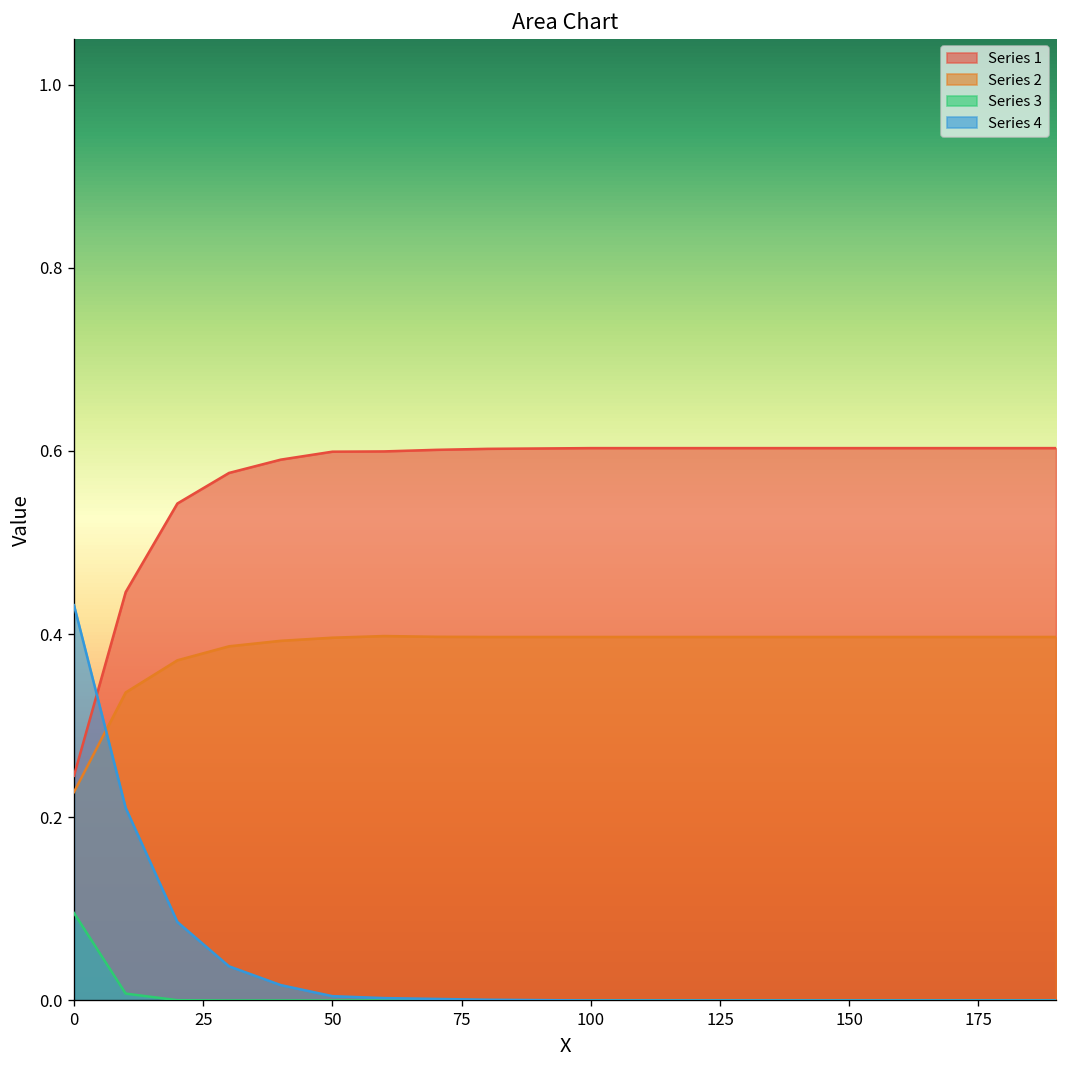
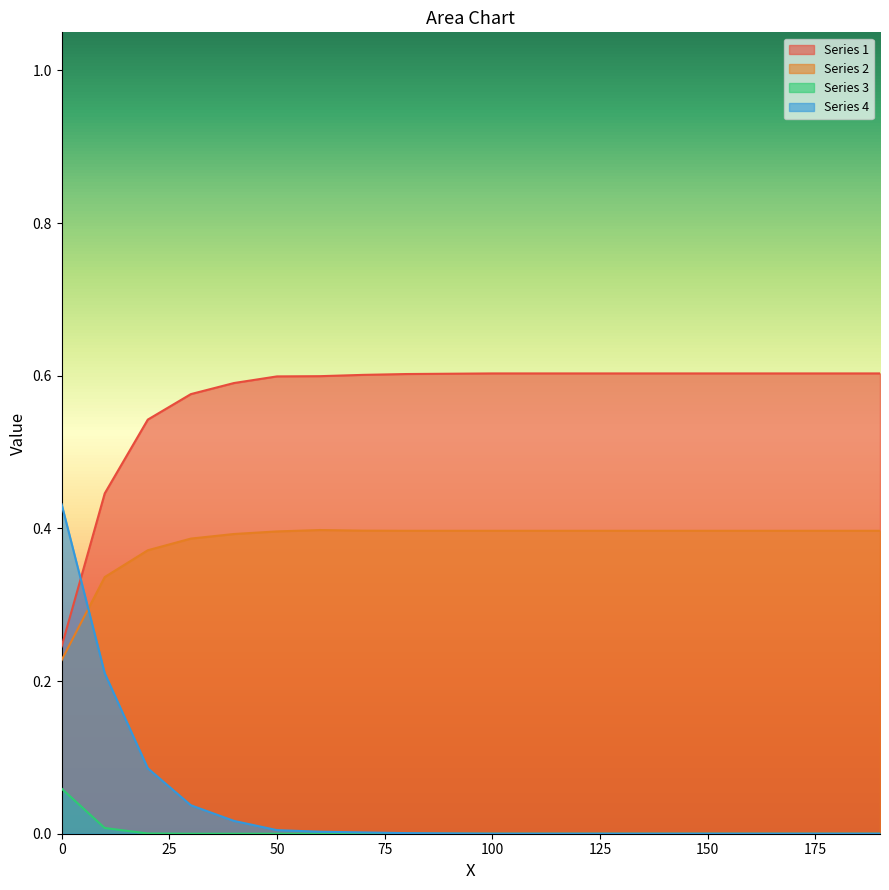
Series 3, 0: 0.10 -> 0.06
